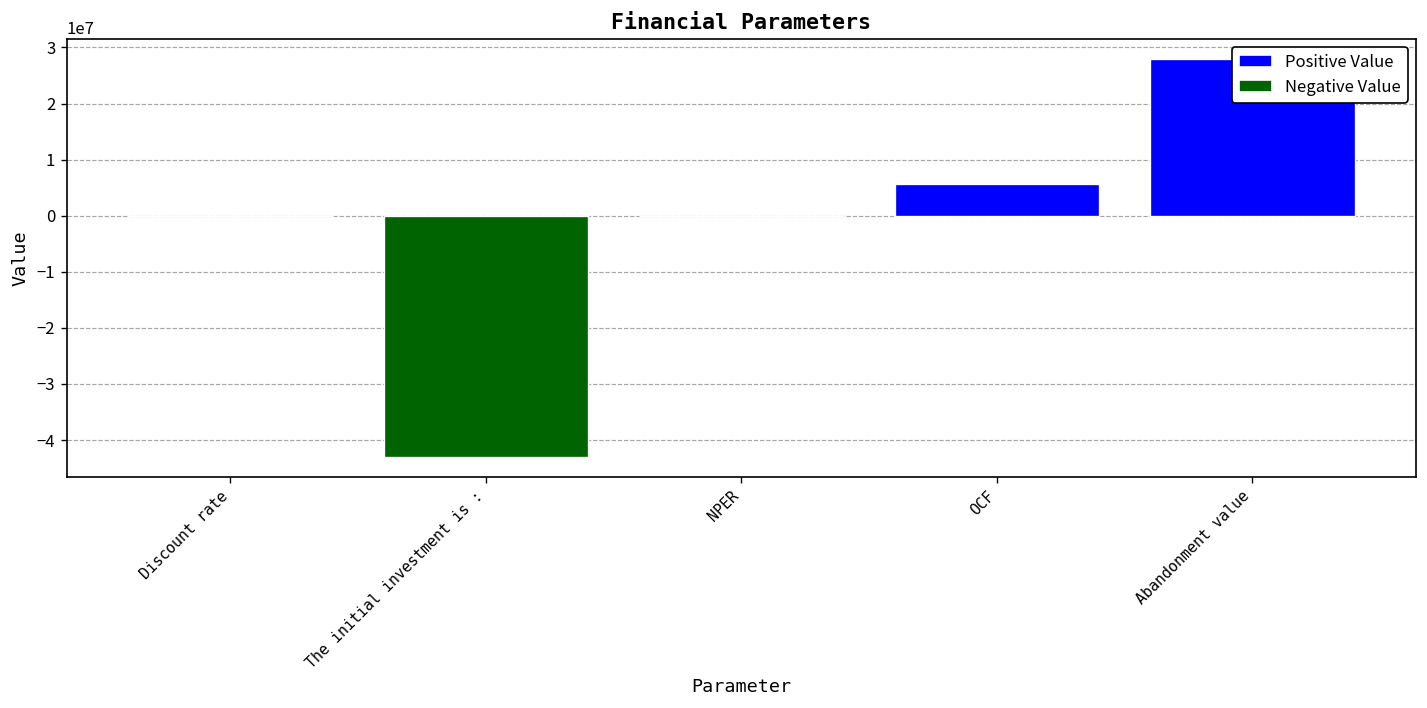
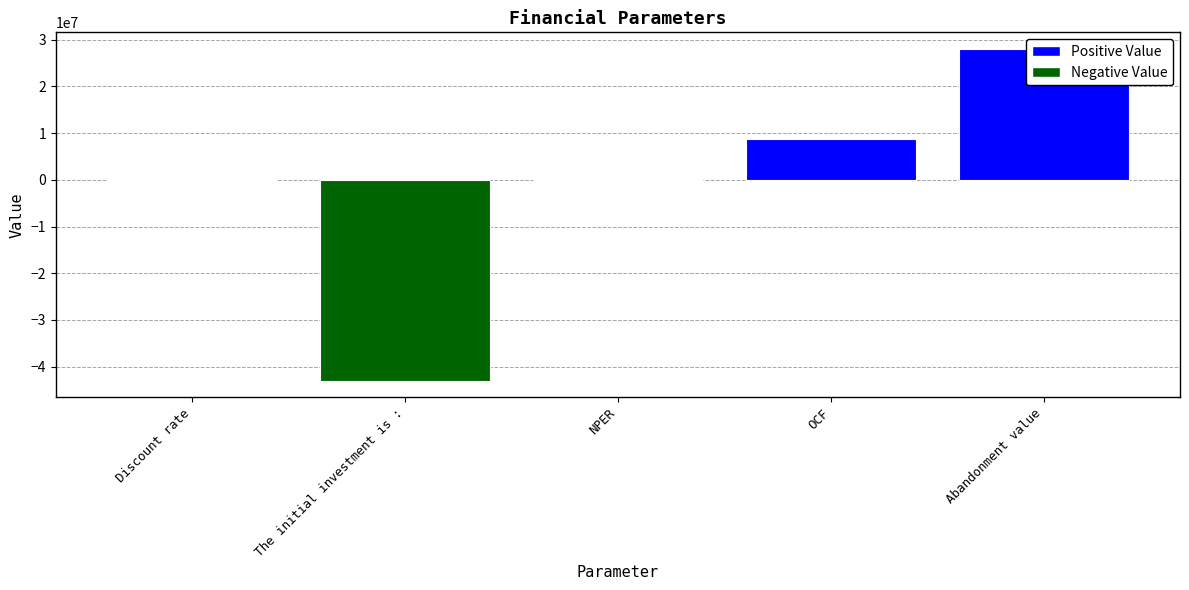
OCF: 6000000 -> 9000000
